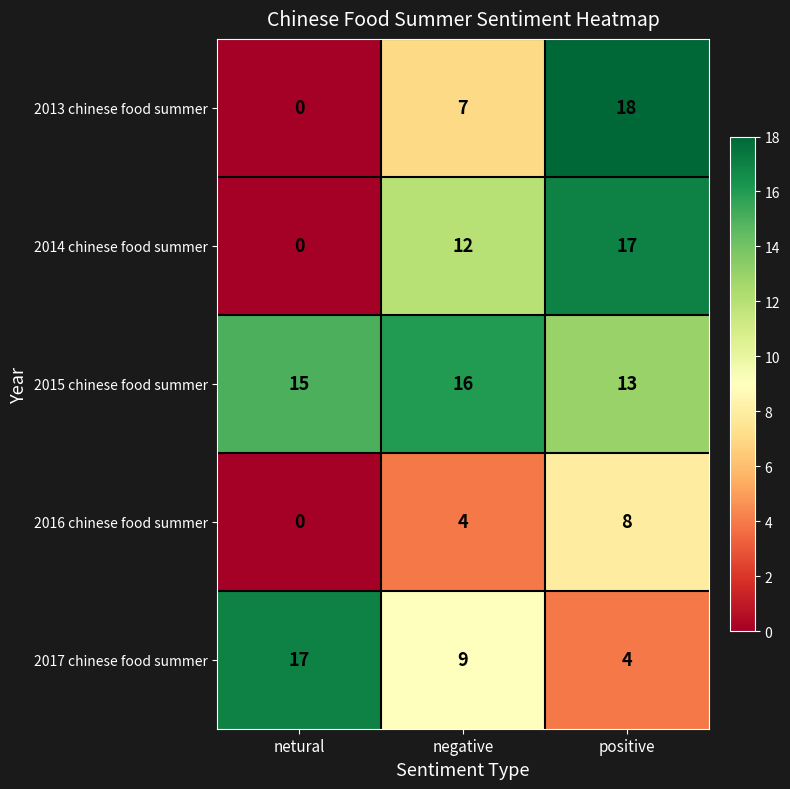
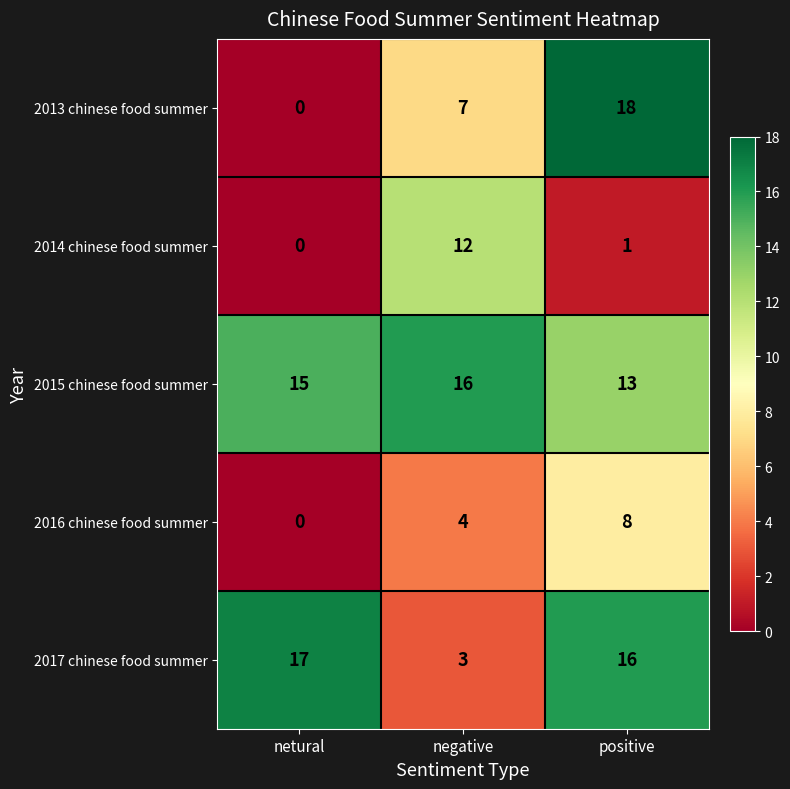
2014 chinese food summer, positive: 17 -> 1
2017 chinese food summer, negative: 9 -> 3
2017 chinese food summer, positive: 4 -> 16
